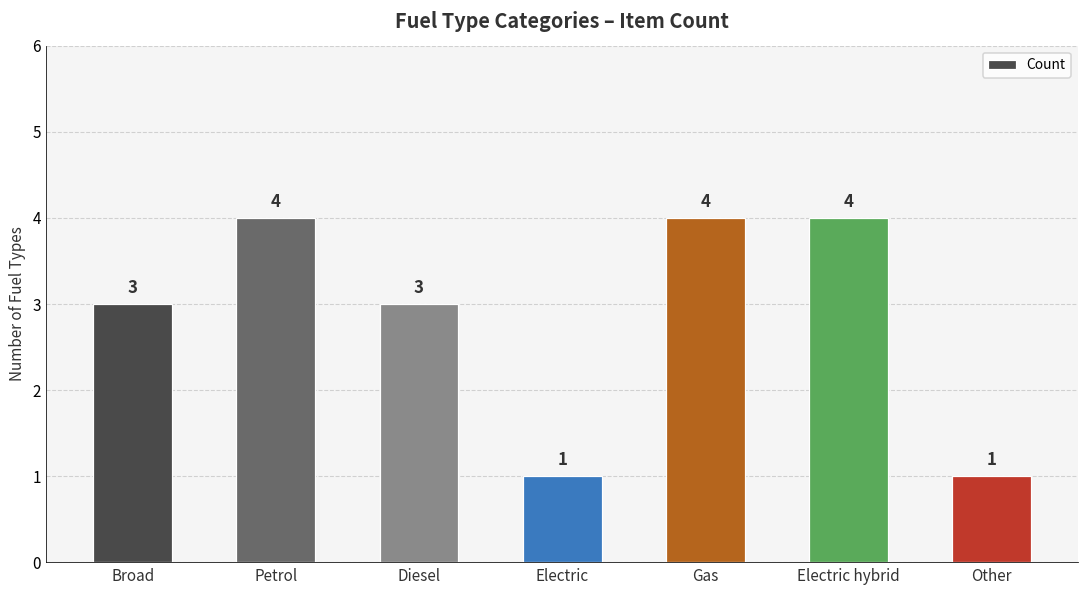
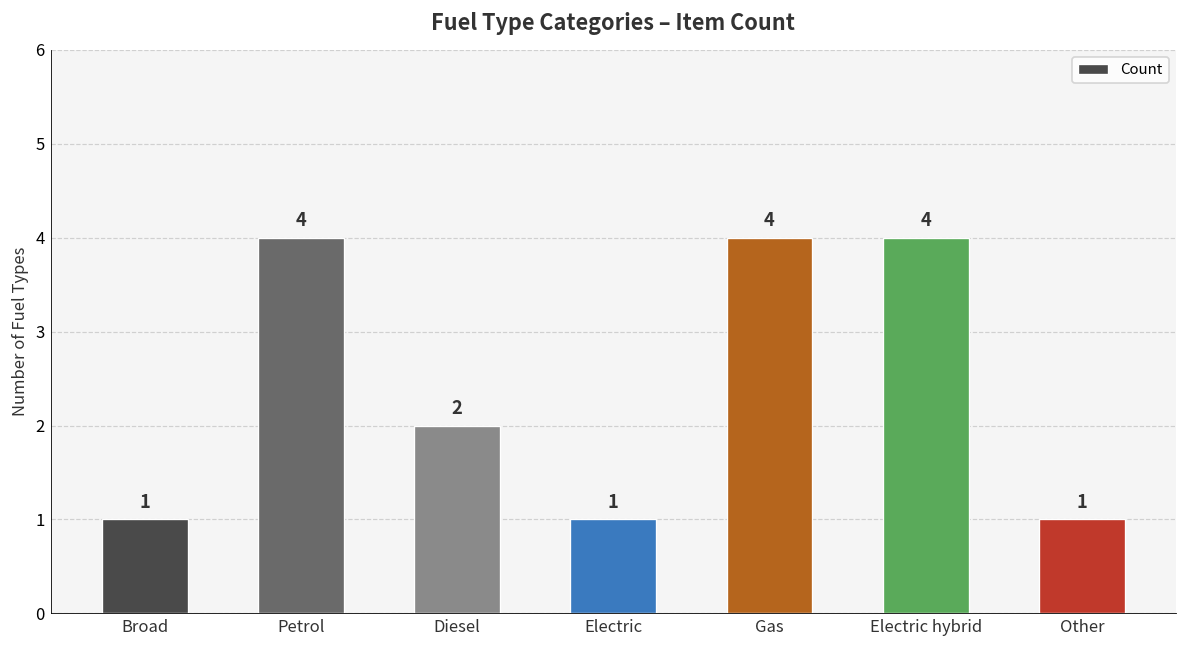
Broad: 3 -> 1
Diesel: 3 -> 2
